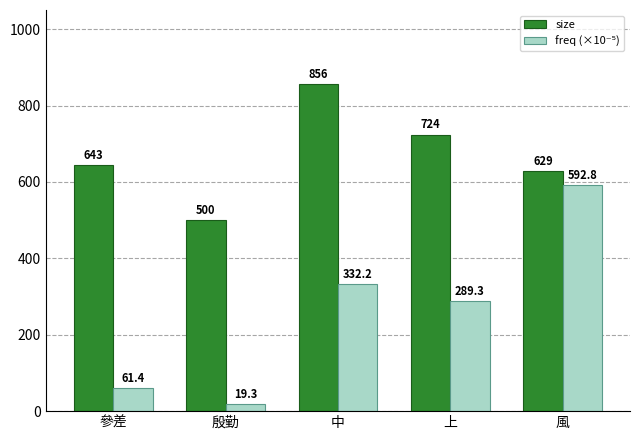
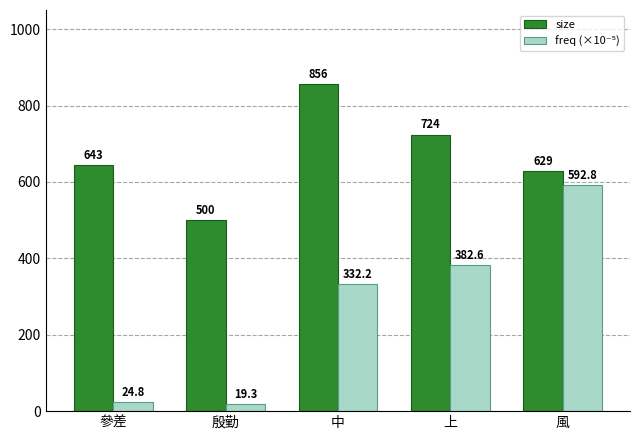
freq (×10⁻⁵), 參差: 61.4 -> 24.8
freq (×10⁻⁵), 上: 289.3 -> 382.6
